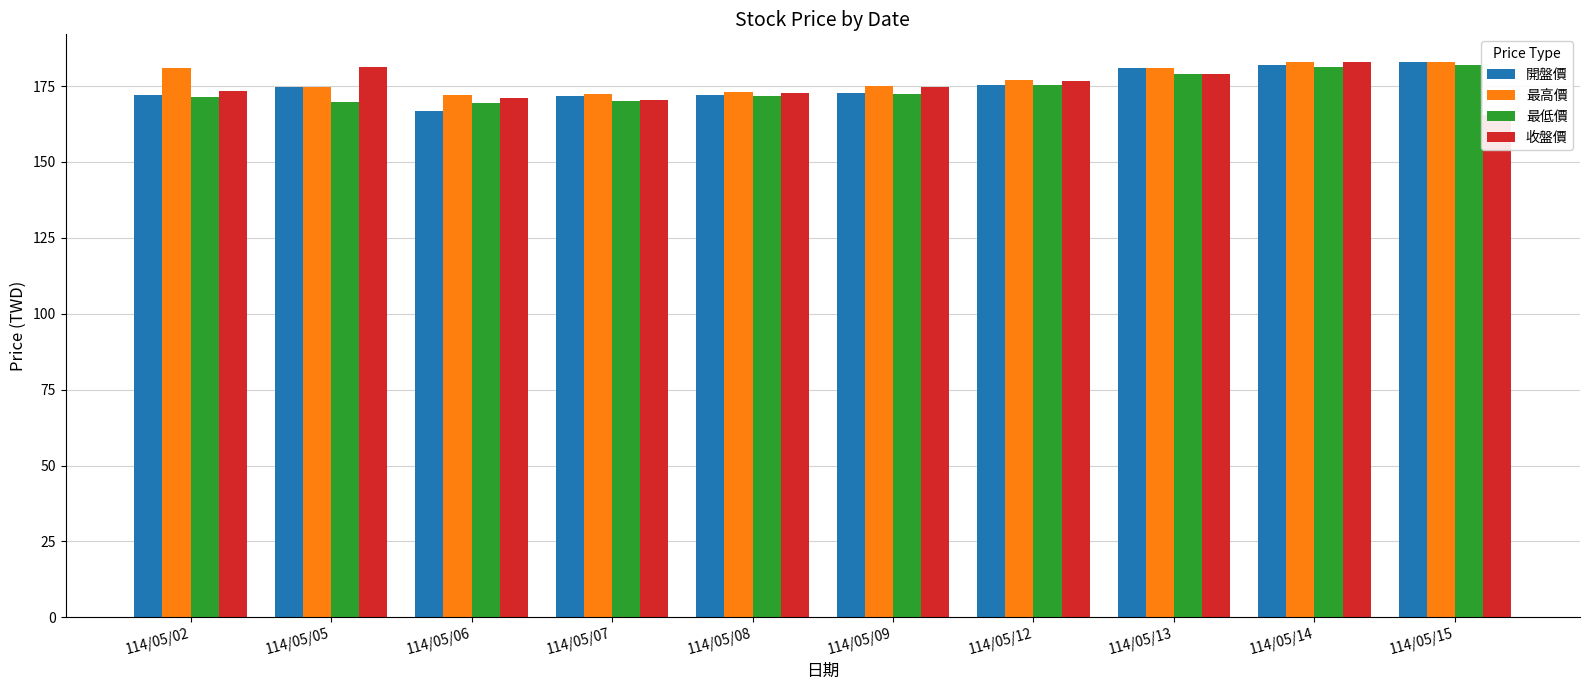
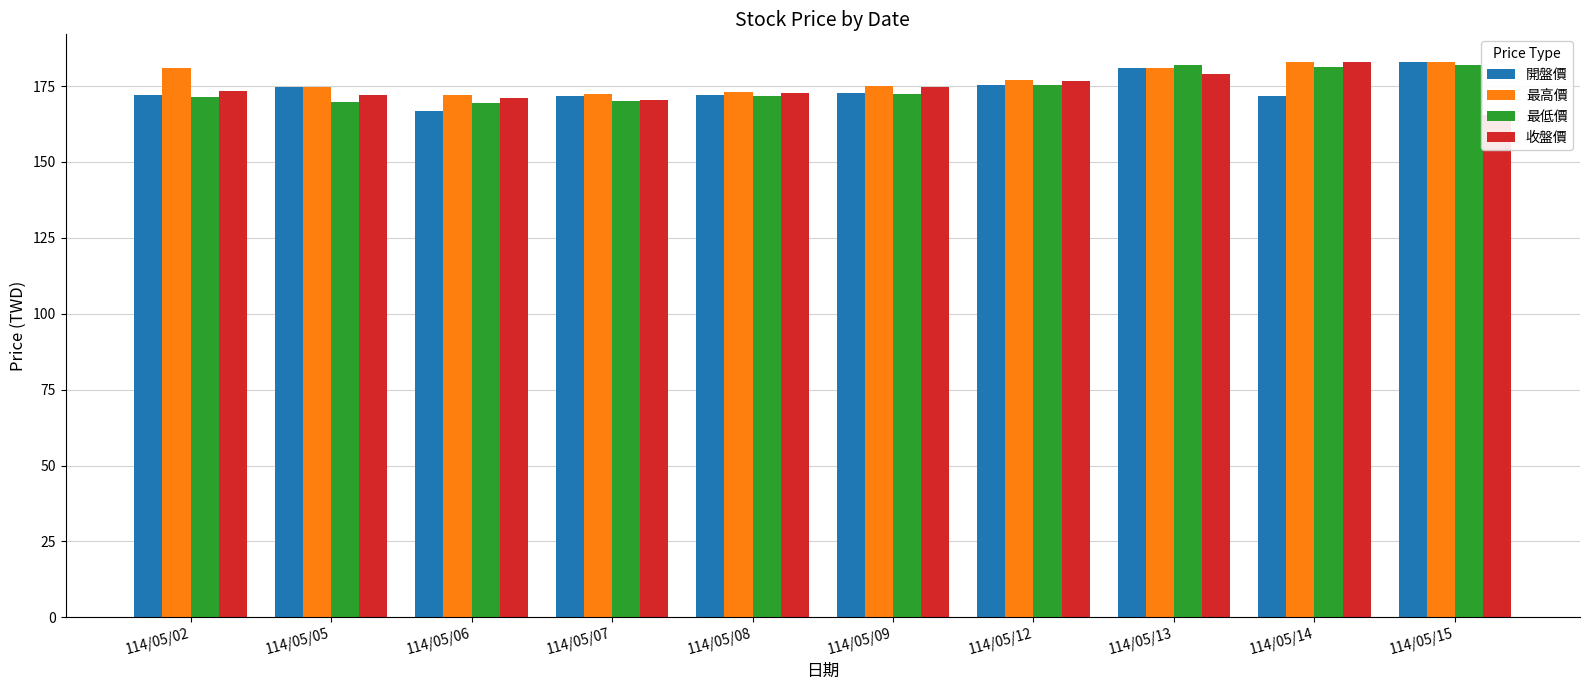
收盤價, 114/05/05: 181 -> 172
最低價, 114/05/13: 179 -> 182
開盤價, 114/05/14: 182 -> 172
